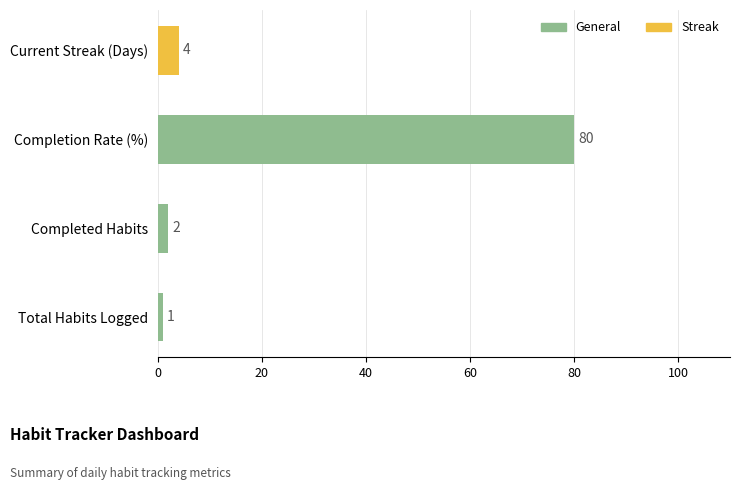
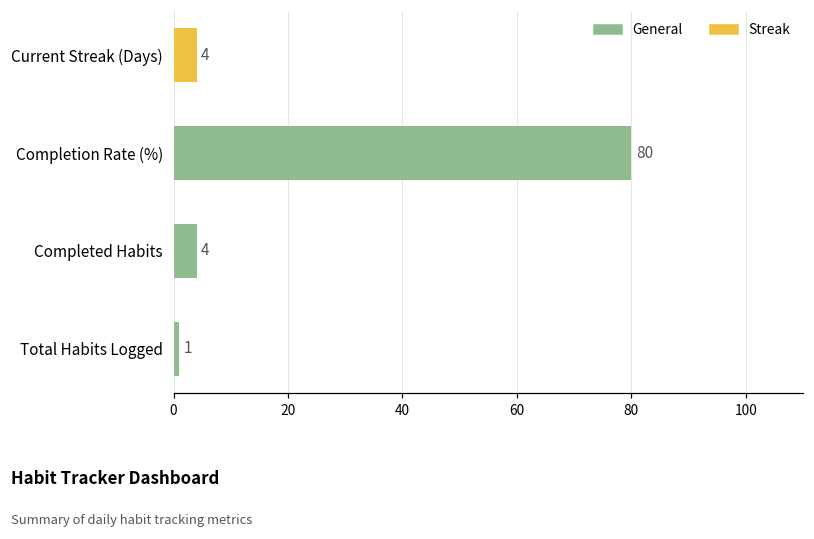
Completed Habits: 2 -> 4
